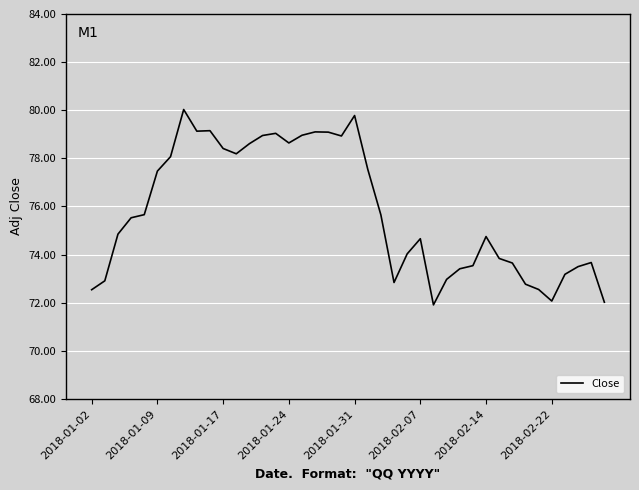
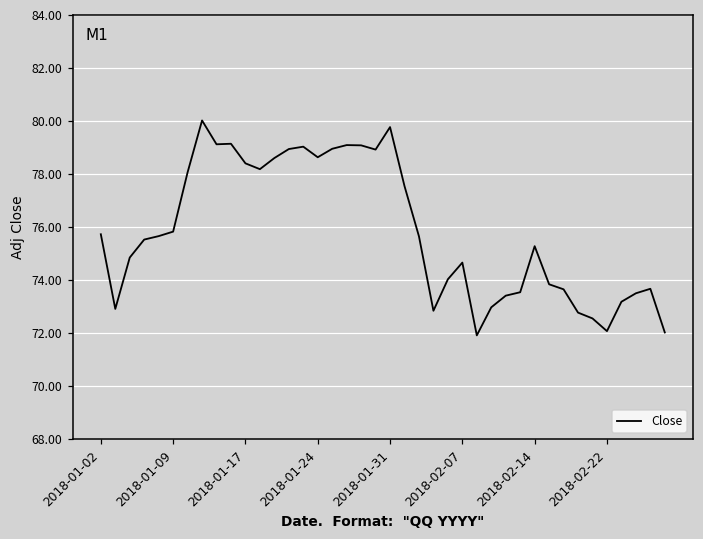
2018-01-02: 72.5 -> 75.7
2018-01-09: 77.5 -> 75.8
2018-02-14: 74.8 -> 75.3
